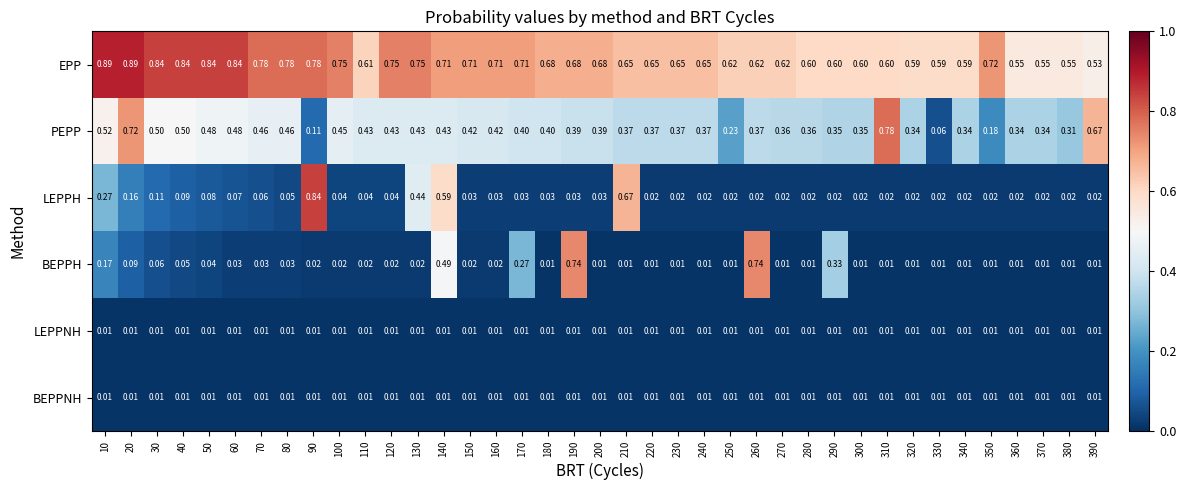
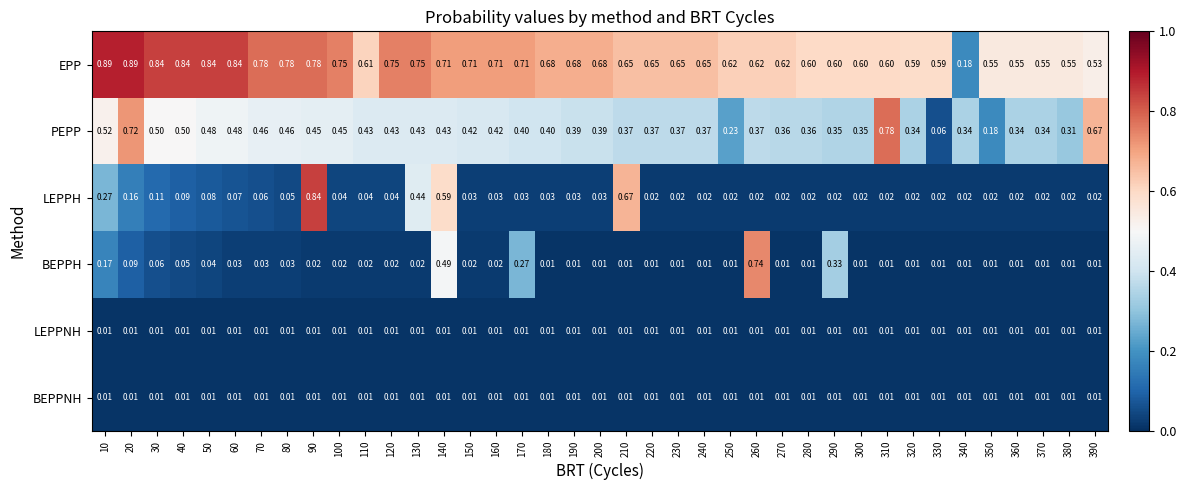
EPP, 340: 0.59 -> 0.18
EPP, 350: 0.72 -> 0.55
PEPP, 90: 0.11 -> 0.45
BEPPH, 190: 0.74 -> 0.01
